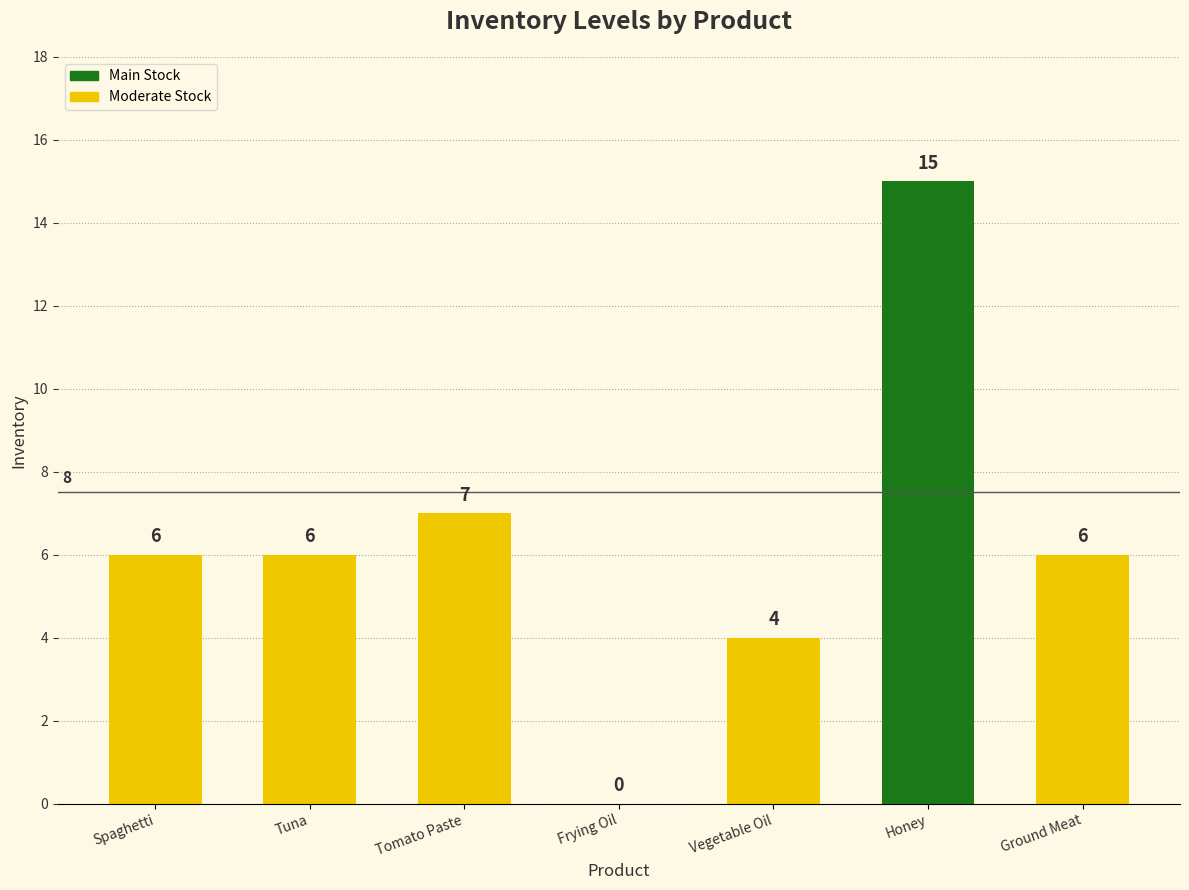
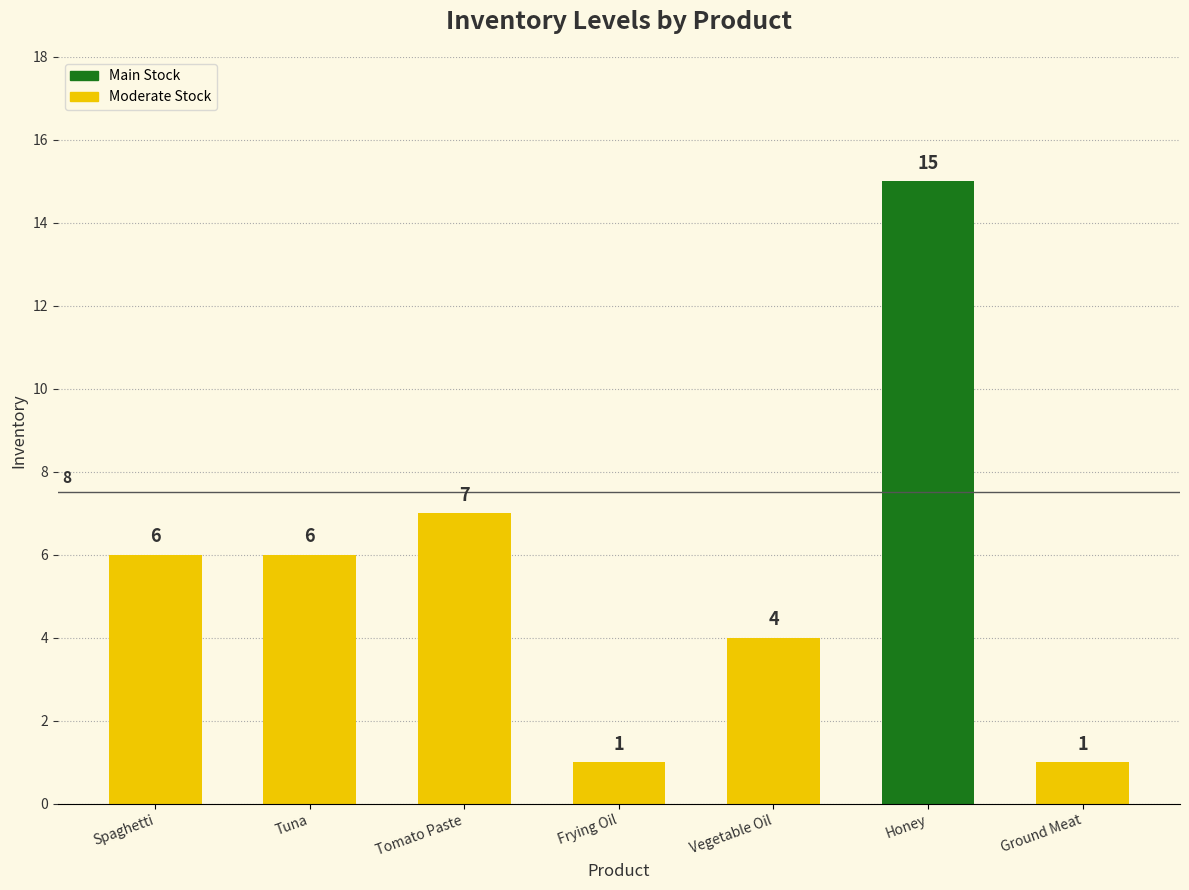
Frying Oil: 0 -> 1
Ground Meat: 6 -> 1
